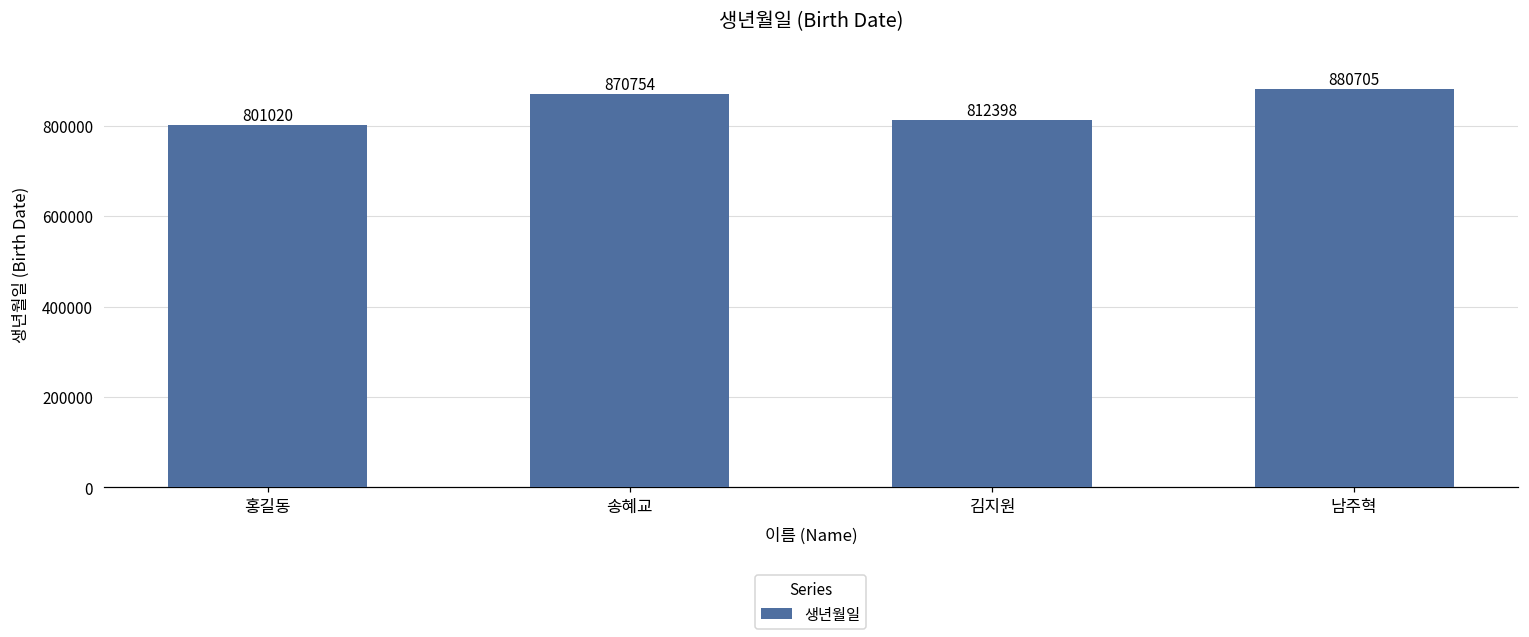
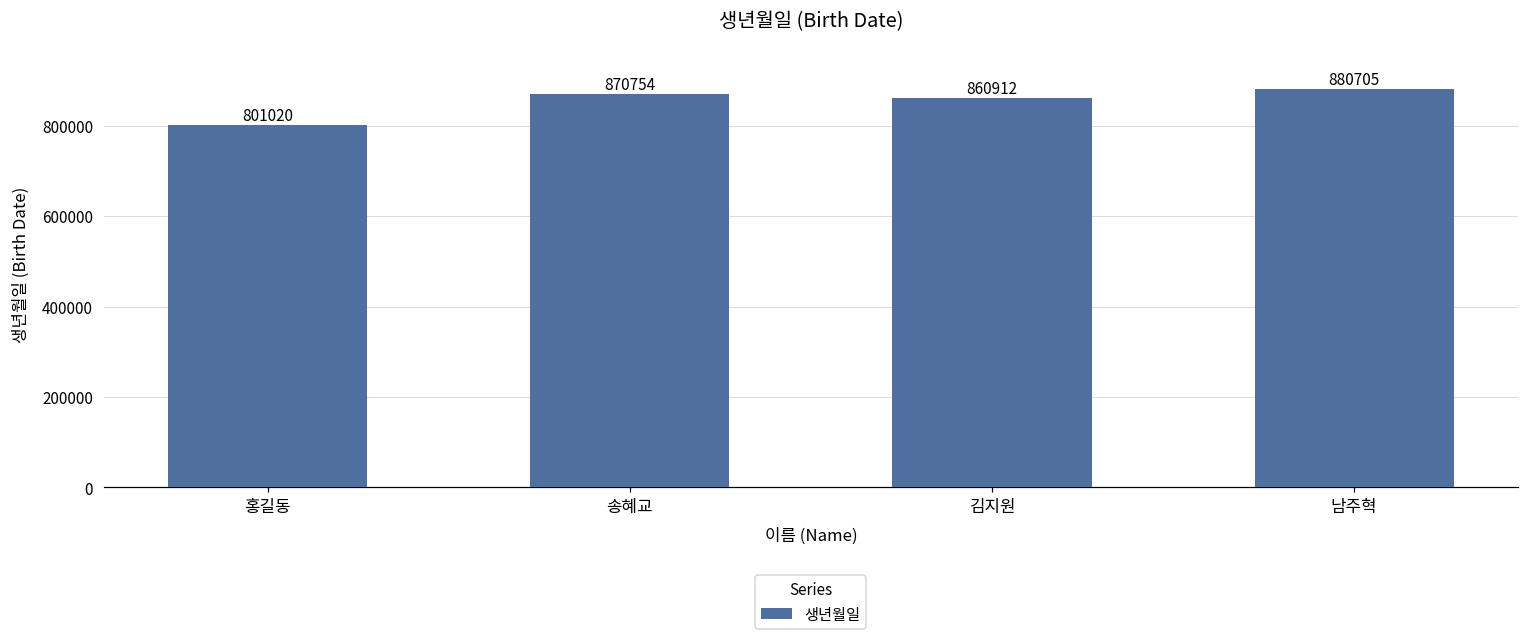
김지원: 812398 -> 860912
